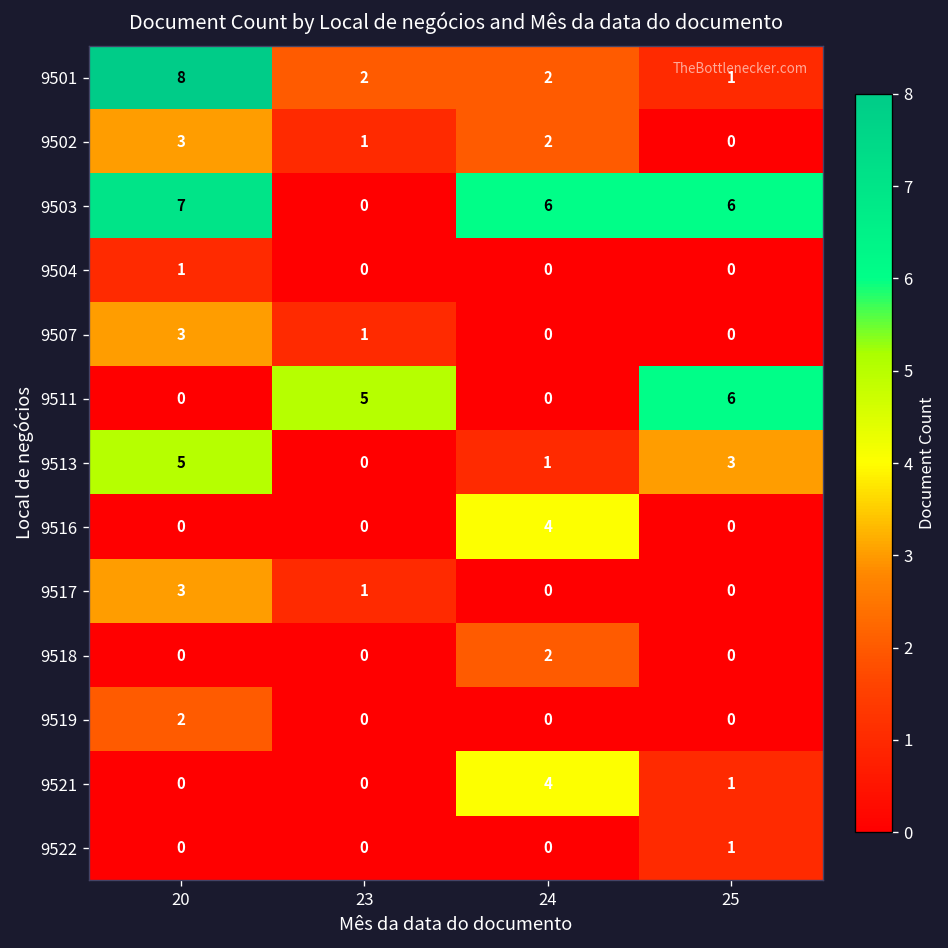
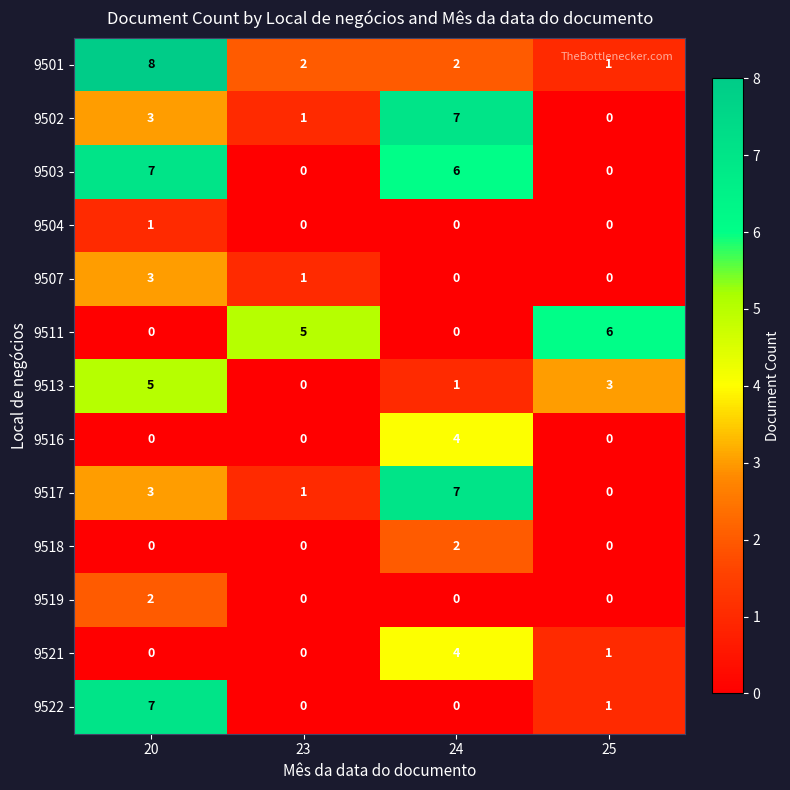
9502, 24: 2 -> 7
9503, 25: 6 -> 0
9517, 24: 0 -> 7
9522, 20: 0 -> 7
